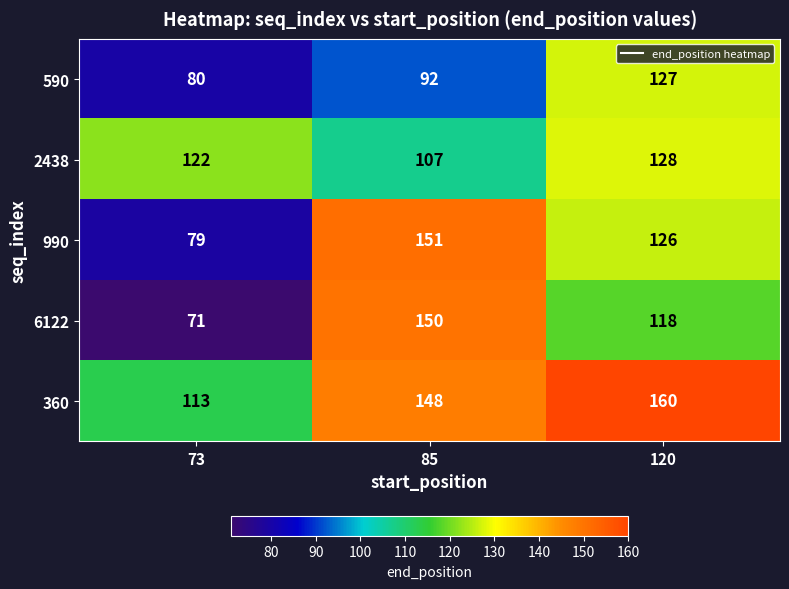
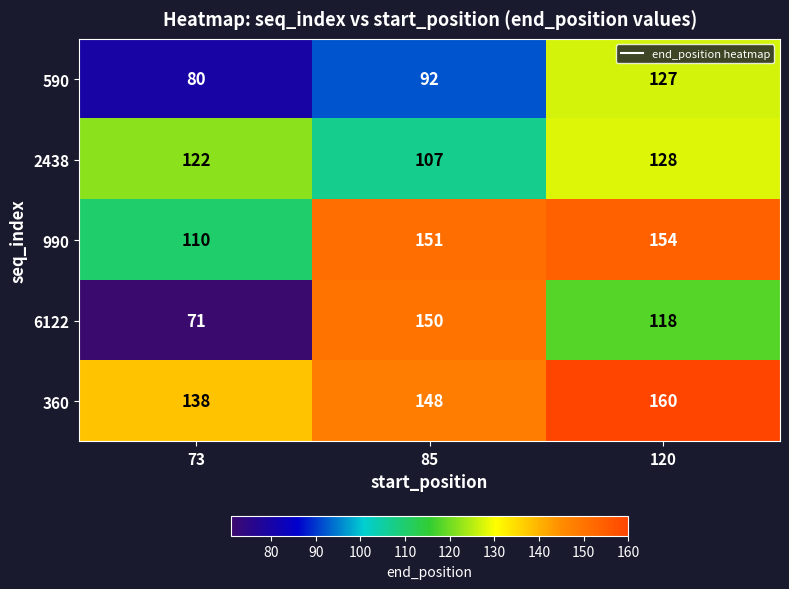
990, 73: 79 -> 110
990, 120: 126 -> 154
360, 73: 113 -> 138
